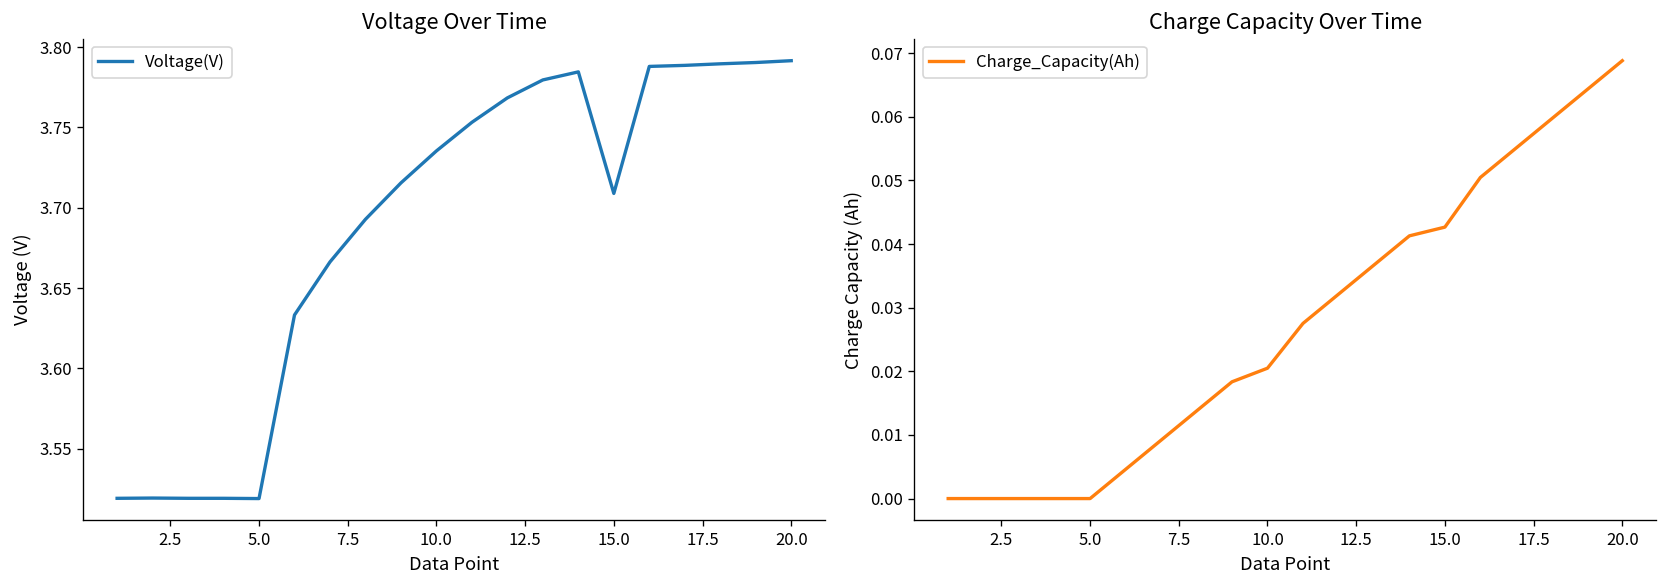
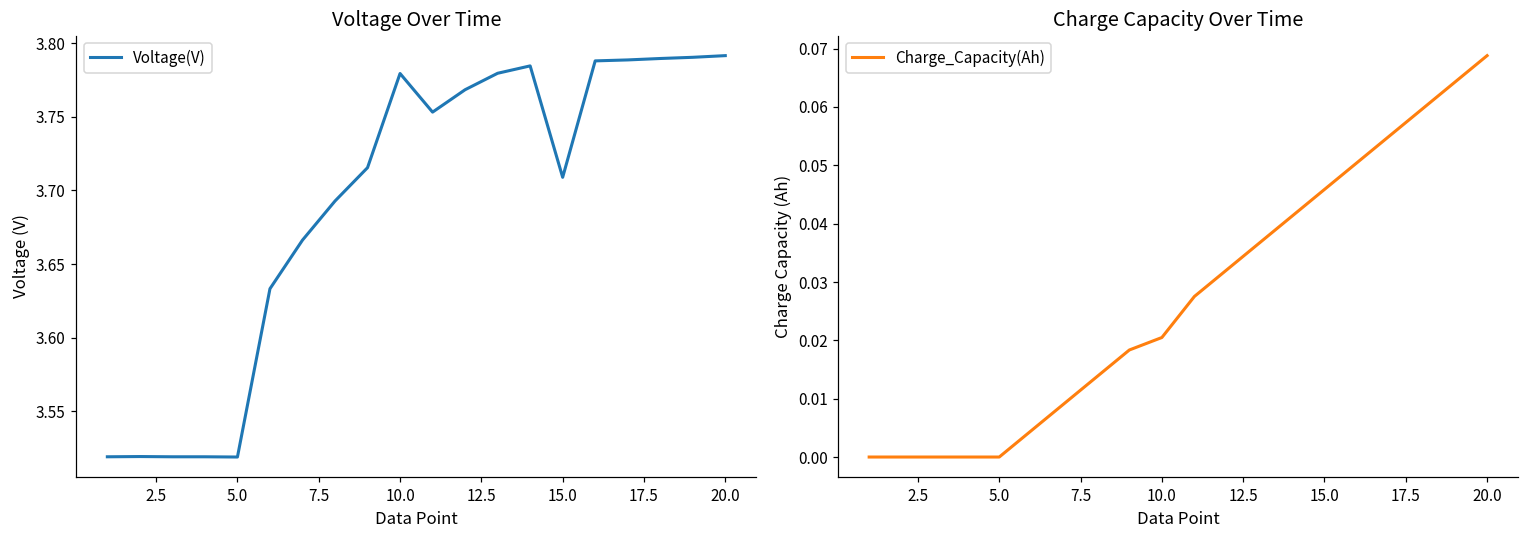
Voltage Over Time, 10.0: 3.735 -> 3.779
Charge Capacity Over Time, 15.0: 0.043 -> 0.046
